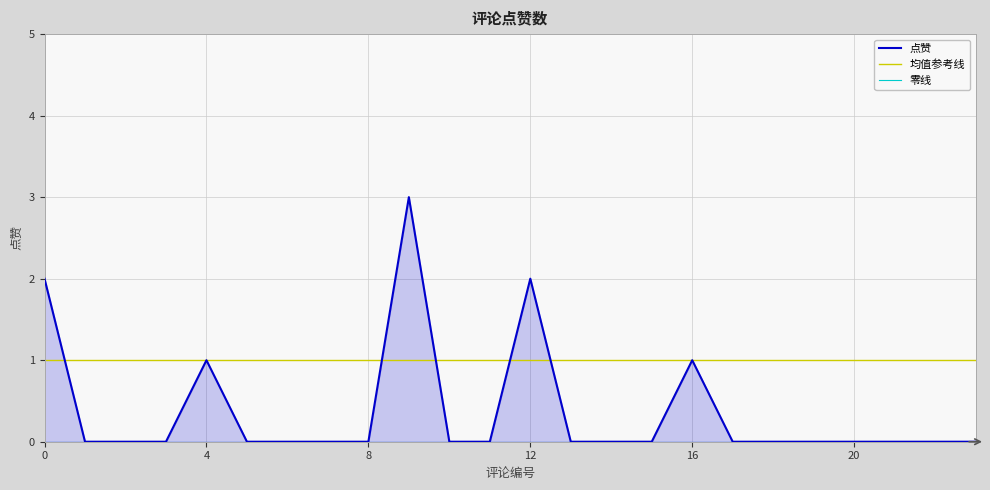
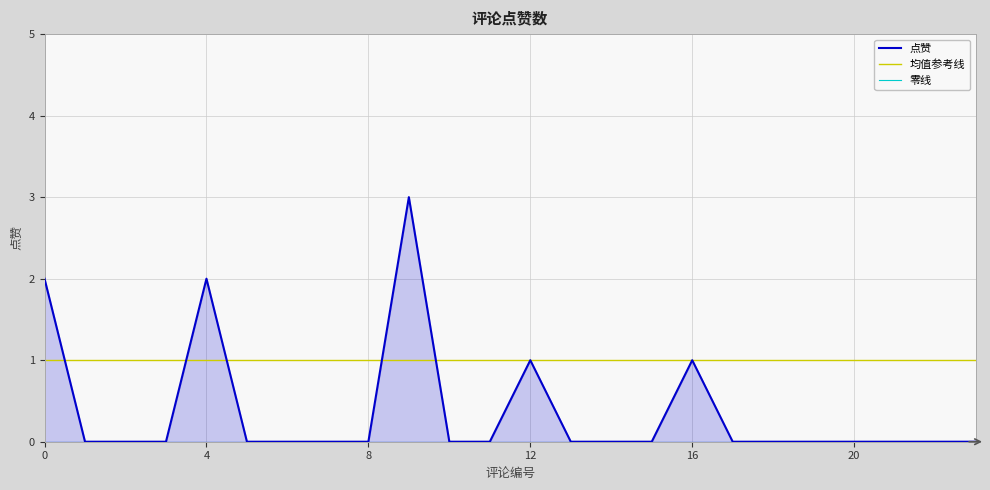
4: 1 -> 2
12: 2 -> 1
